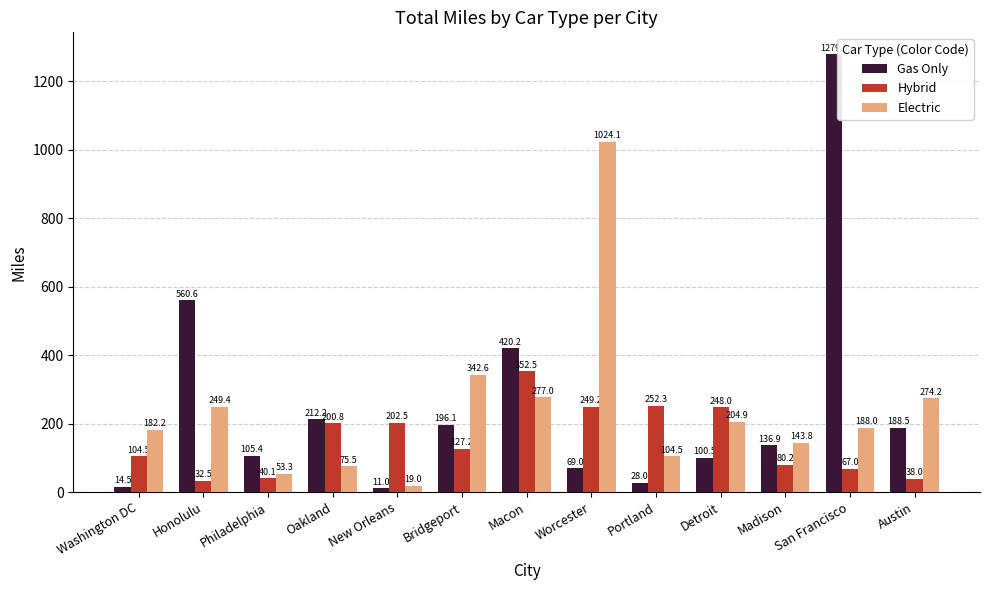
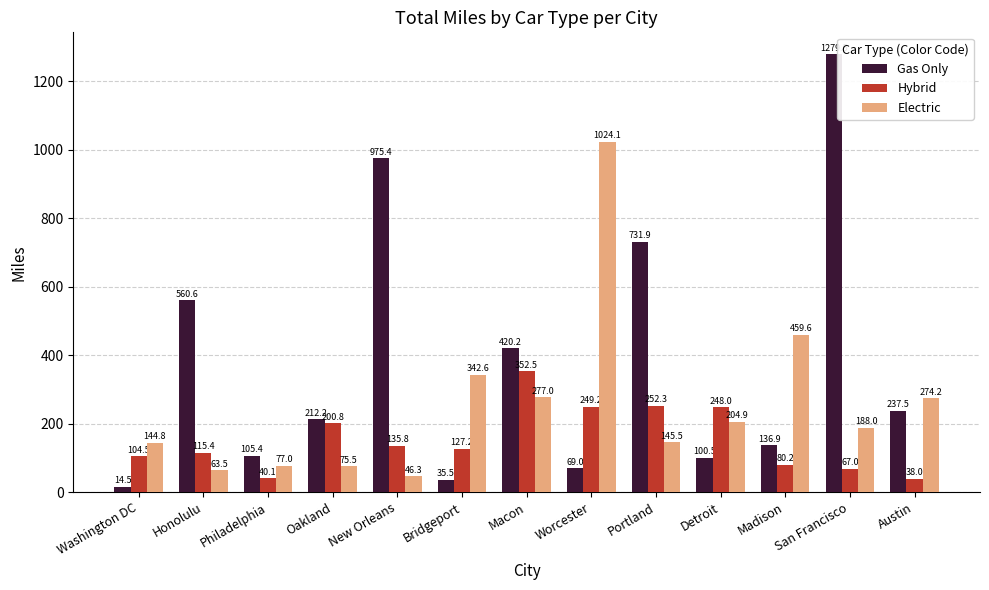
Electric, Washington DC: 182.2 -> 144.8
Hybrid, Honolulu: 32.5 -> 115.4
Electric, Honolulu: 249.4 -> 63.5
Electric, Philadelphia: 53.3 -> 77.0
Gas Only, New Orleans: 11.0 -> 975.4
Hybrid, New Orleans: 202.5 -> 135.8
Electric, New Orleans: 19.0 -> 46.3
Gas Only, Bridgeport: 196.1 -> 35.5
Gas Only, Portland: 28.0 -> 731.9
Electric, Portland: 104.5 -> 145.5
Electric, Madison: 143.8 -> 459.6
Gas Only, Austin: 188.5 -> 237.5
